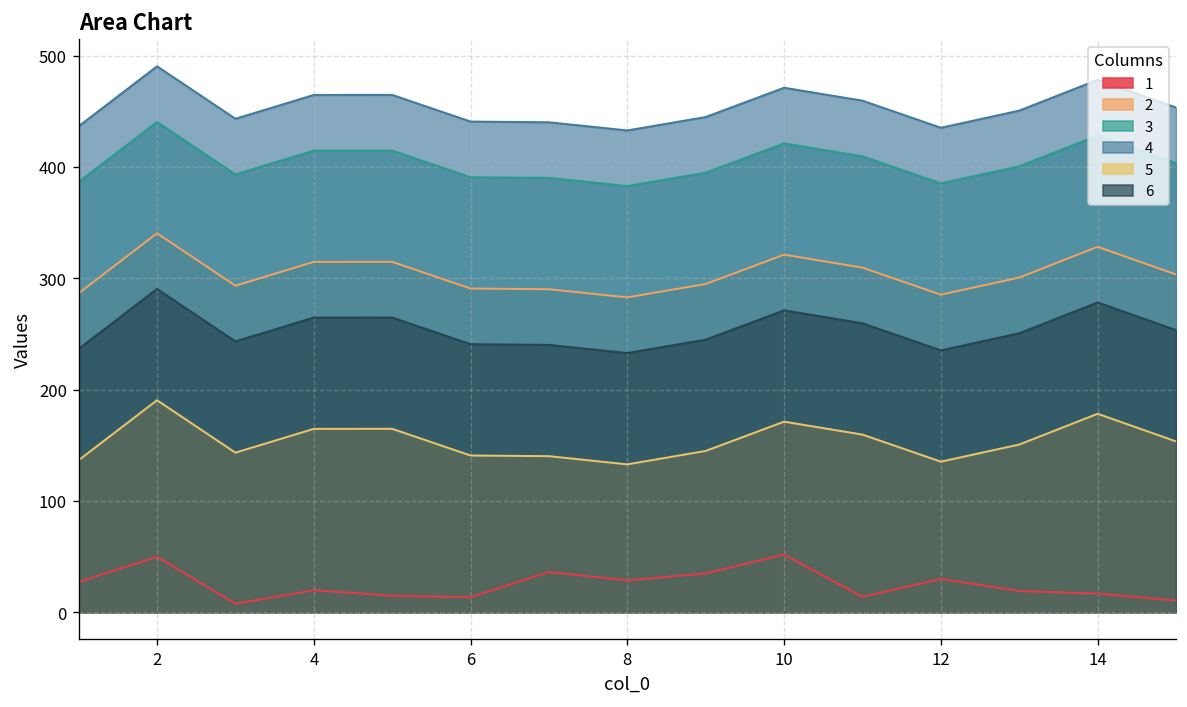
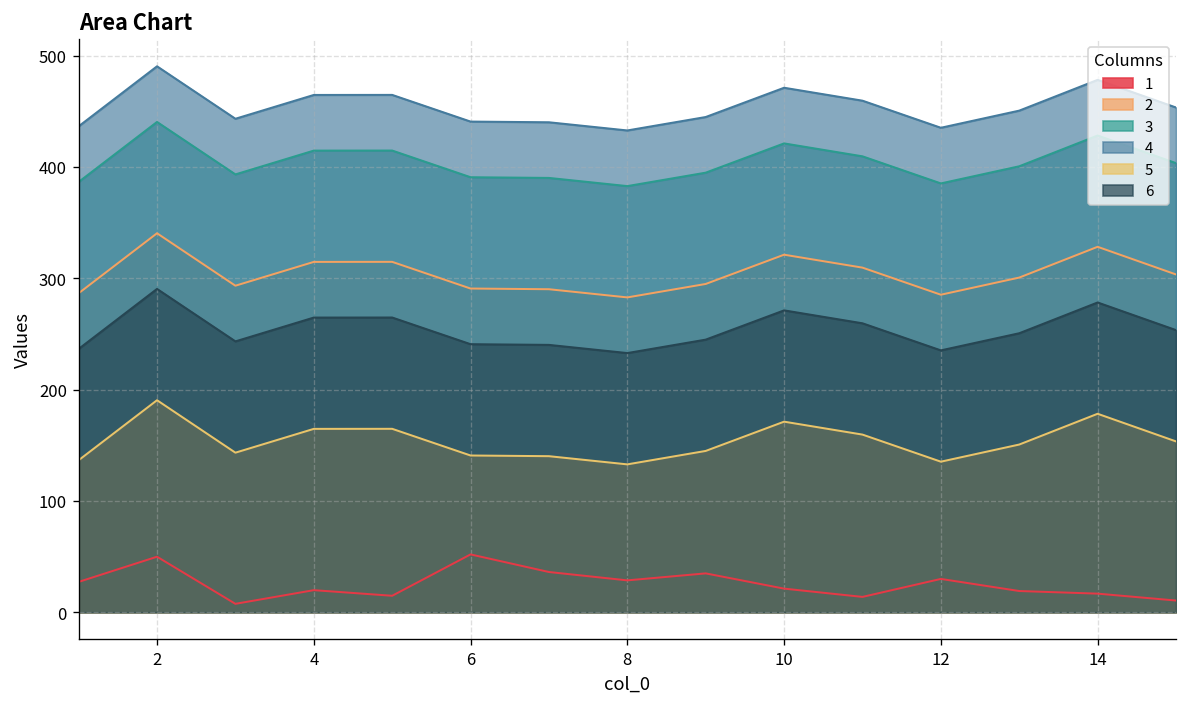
1, 6: 10 -> 50
1, 10: 50 -> 20
